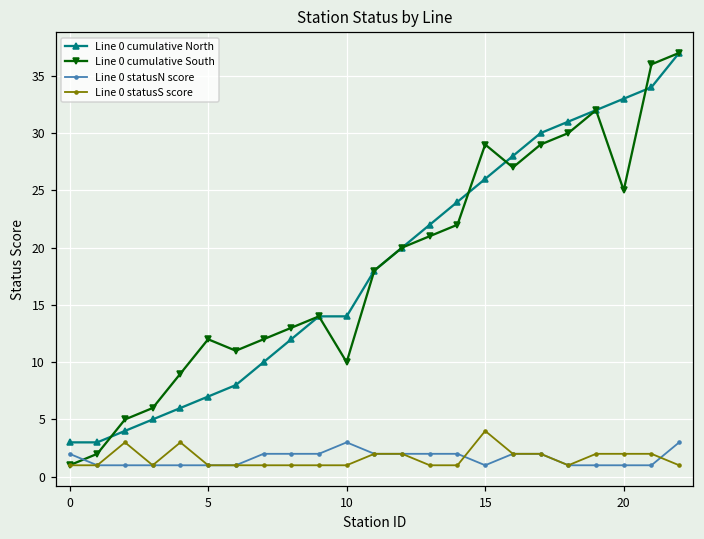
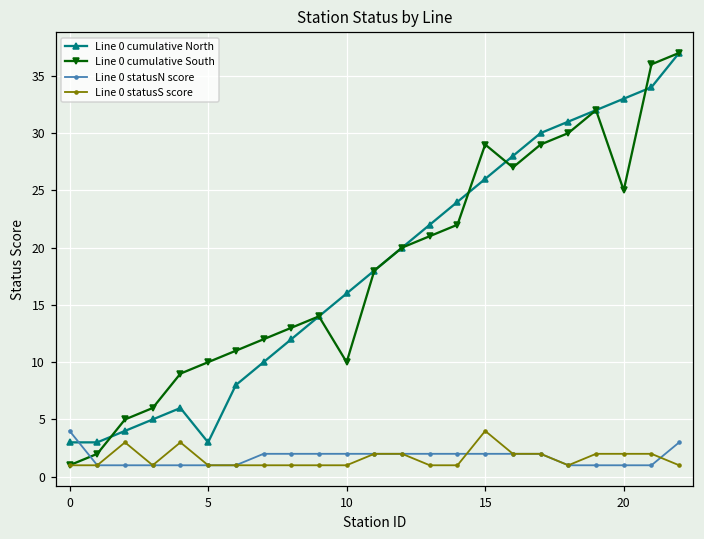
Line 0 statusN score, 0: 2 -> 4
Line 0 cumulative North, 5: 7 -> 3
Line 0 cumulative South, 5: 12 -> 10
Line 0 cumulative North, 10: 14 -> 16
Line 0 statusN score, 10: 3 -> 2
Line 0 statusN score, 15: 1 -> 2
